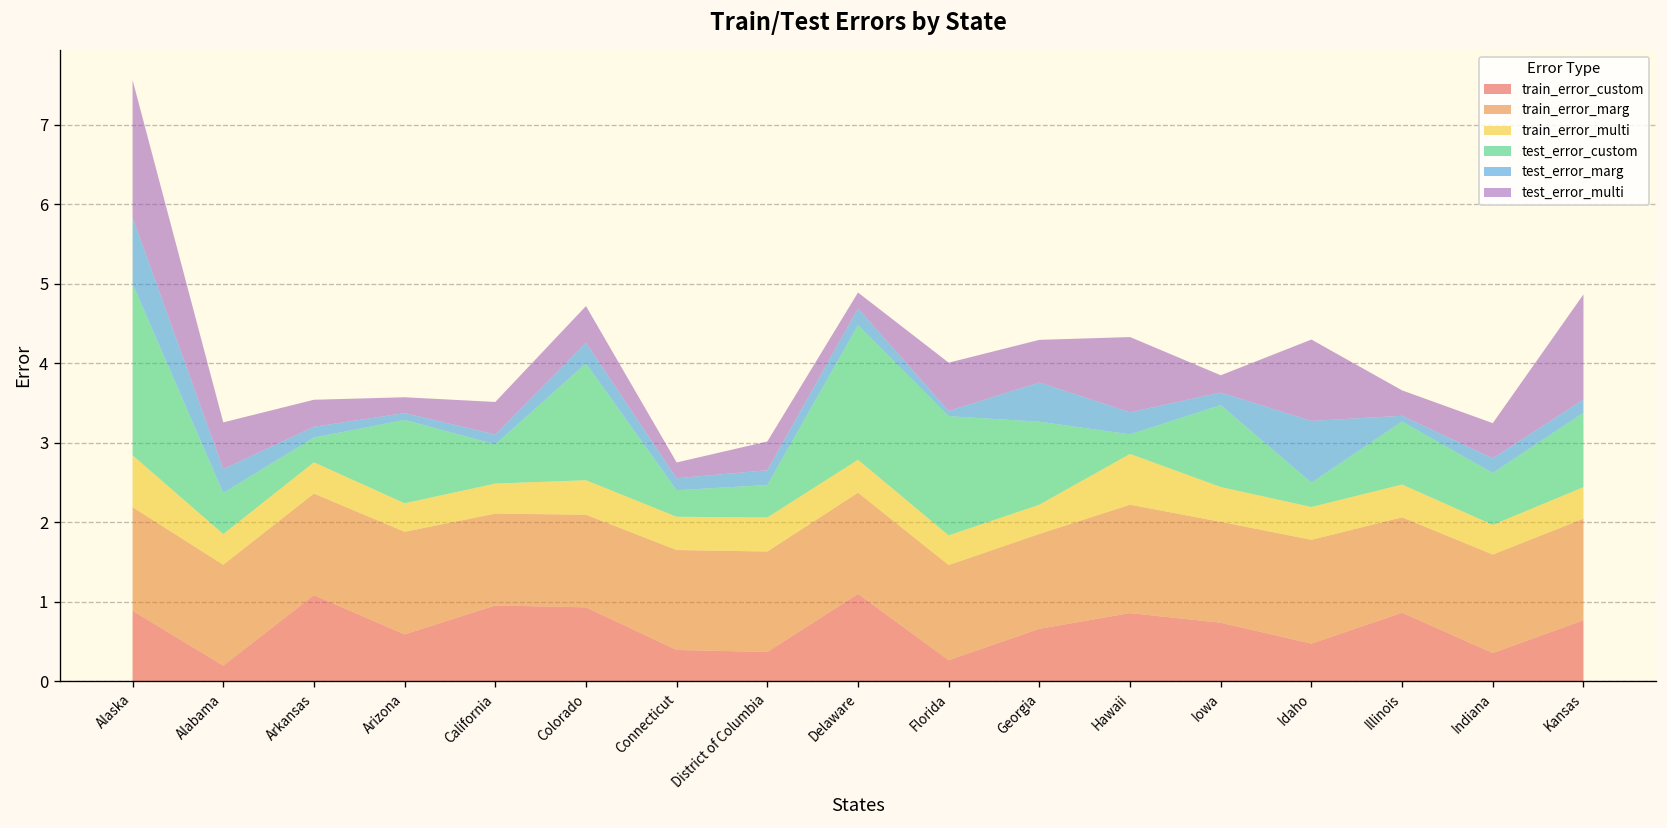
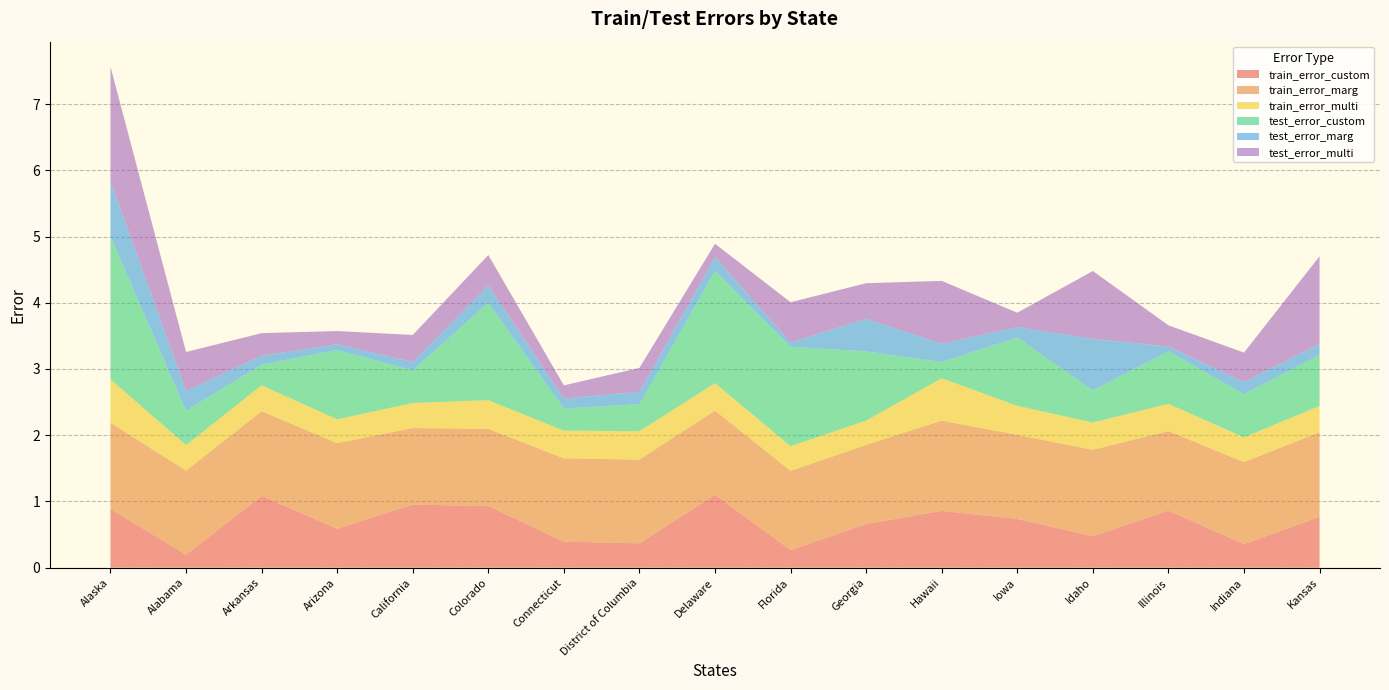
test_error_custom, Idaho: 0.3 -> 0.5
test_error_custom, Kansas: 0.9 -> 0.8
